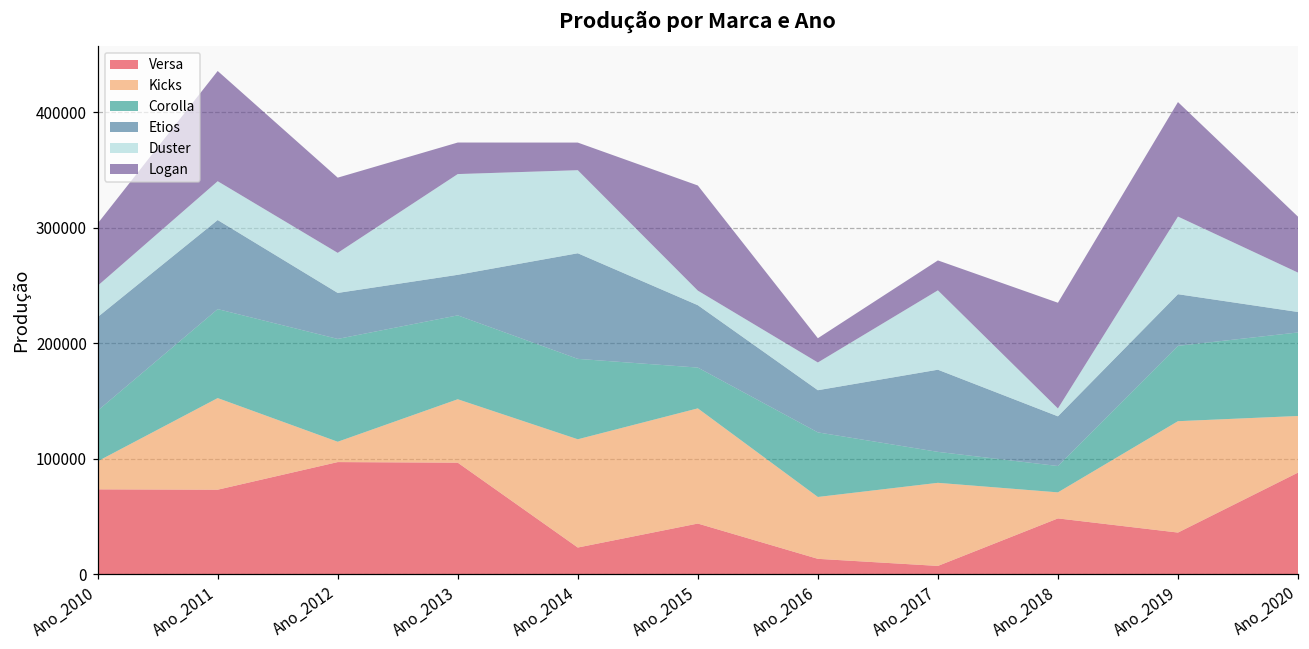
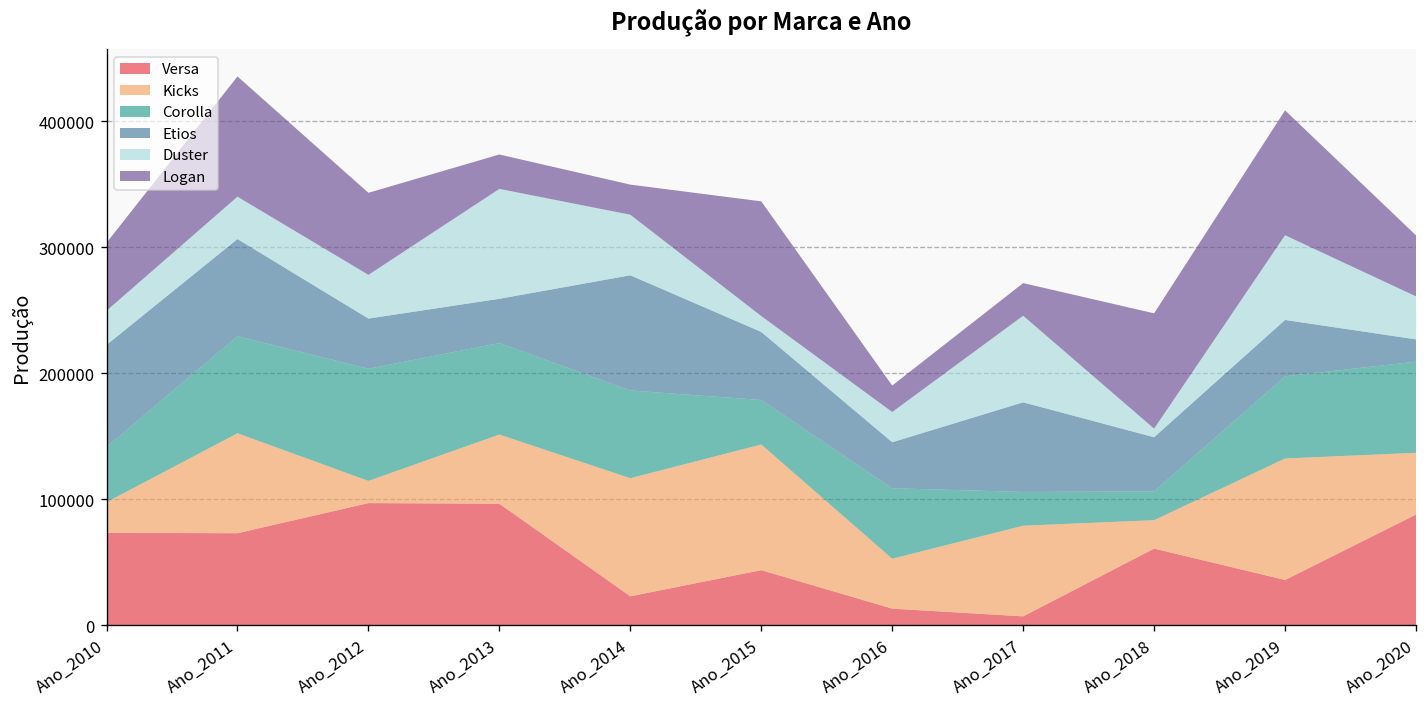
Duster, Ano_2014: 72000 -> 48000
Kicks, Ano_2016: 54000 -> 40000
Versa, Ano_2018: 48000 -> 61000
